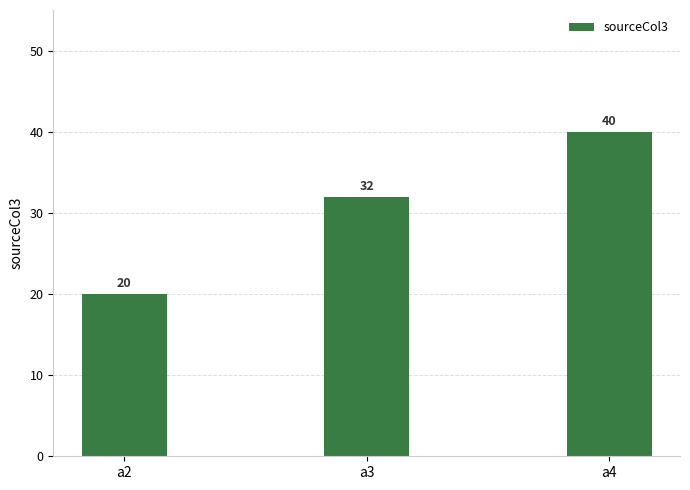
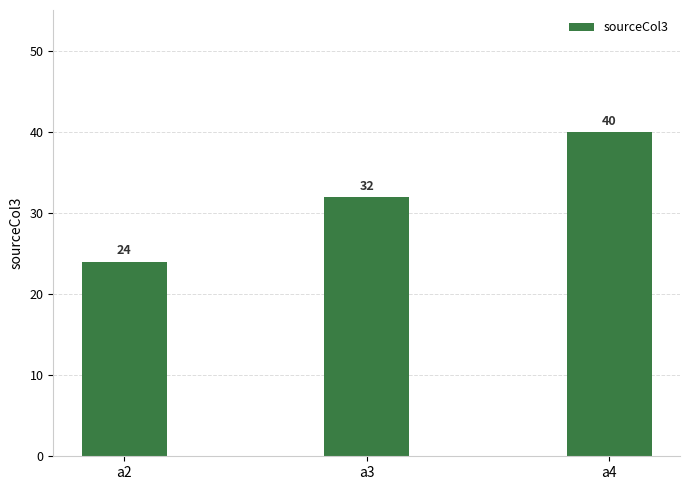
a2: 20 -> 24
